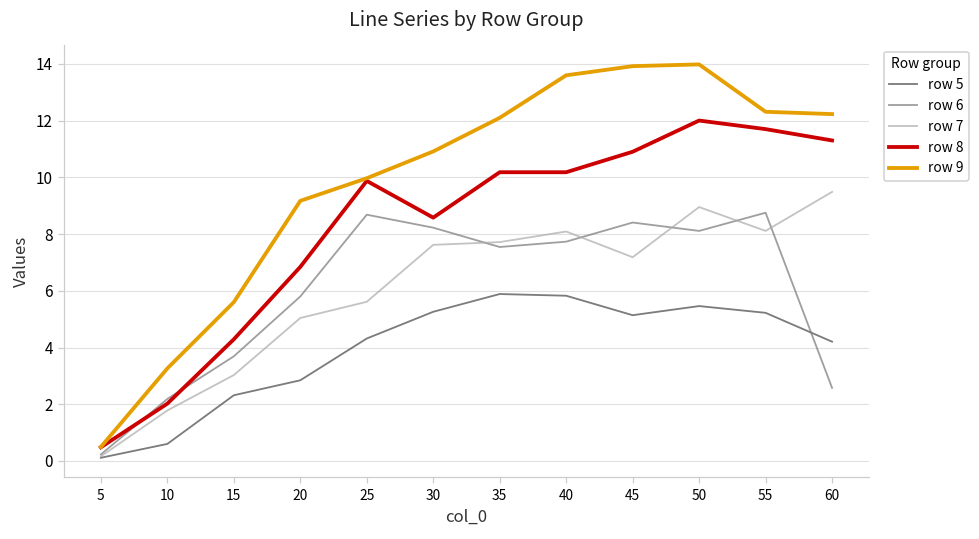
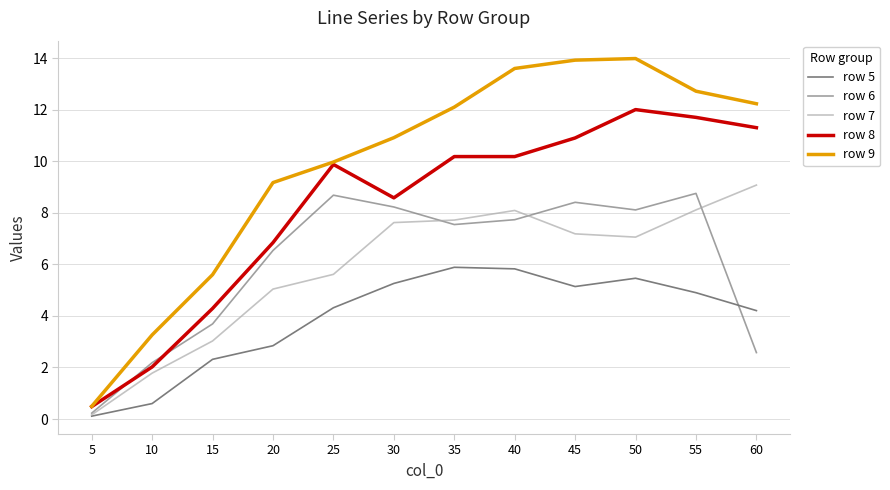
row 6, 20: 5.8 -> 6.5
row 7, 50: 9.0 -> 7.1
row 5, 55: 5.2 -> 4.9
row 9, 55: 12.3 -> 12.7
row 7, 60: 9.5 -> 9.1
